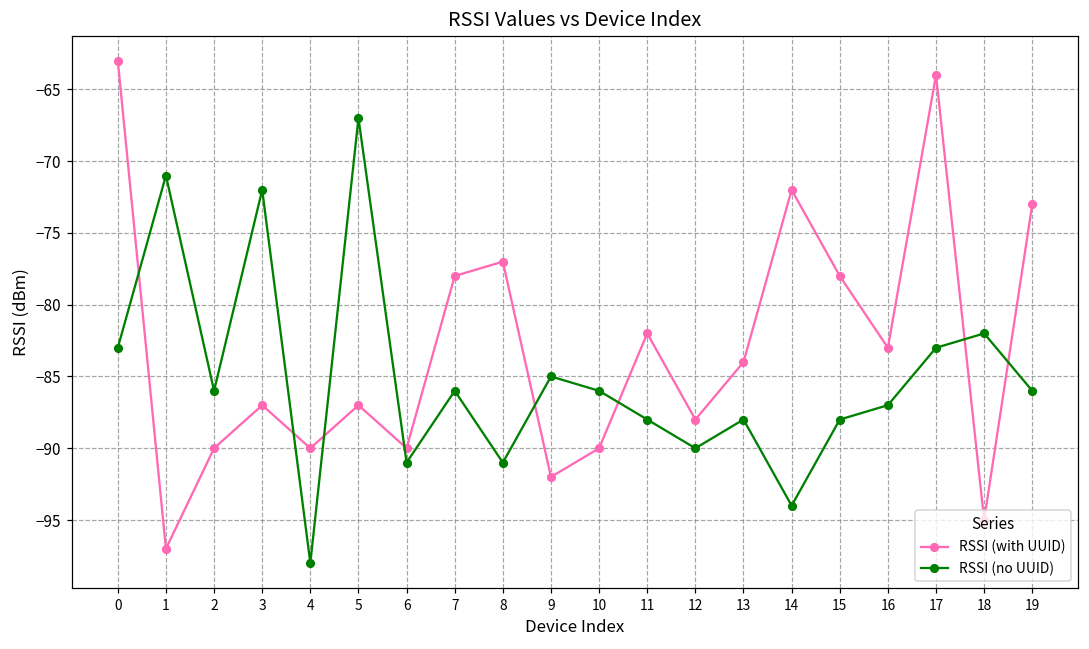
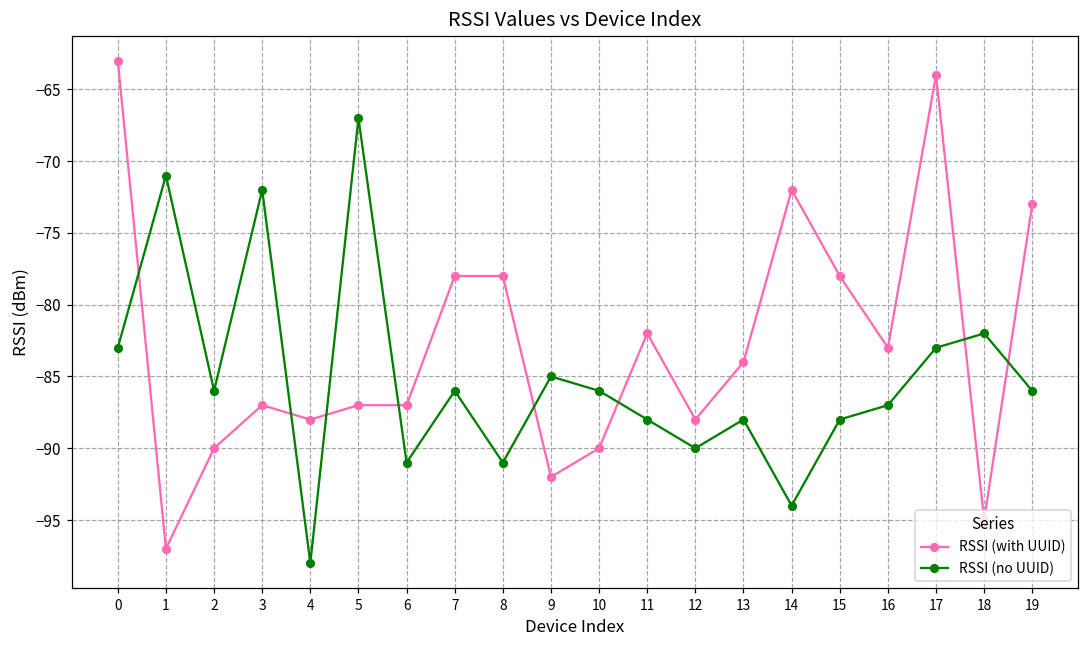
RSSI (with UUID), 4: -90 -> -88
RSSI (with UUID), 6: -90 -> -87
RSSI (with UUID), 8: -77 -> -78
